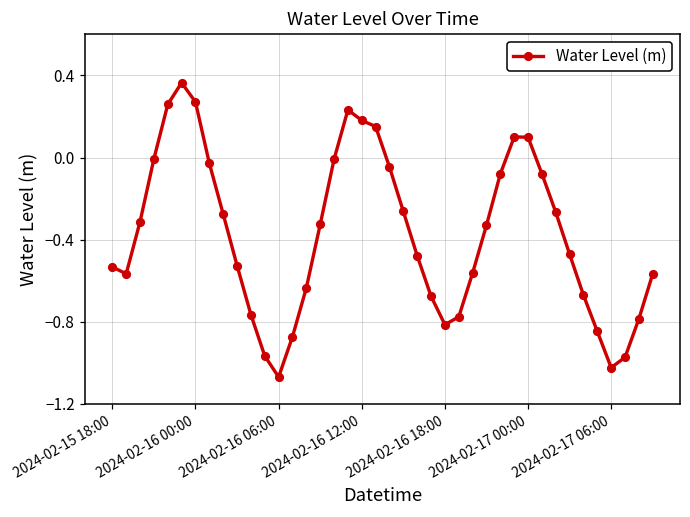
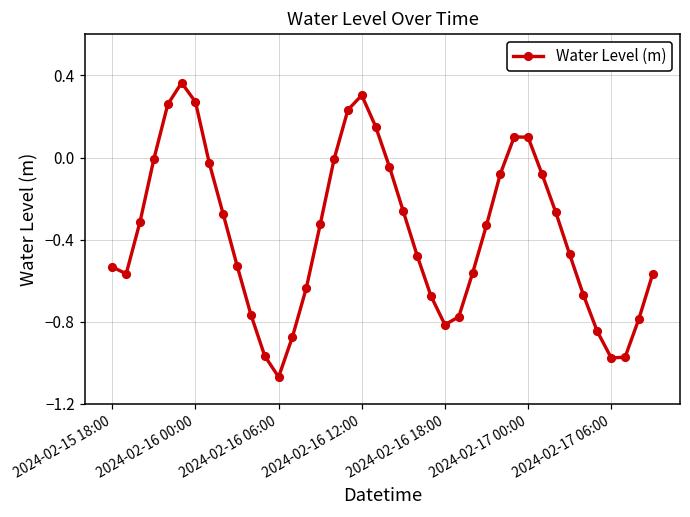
2024-02-16 12:00: 0.18 -> 0.30
2024-02-17 06:00: -1.02 -> -0.98
